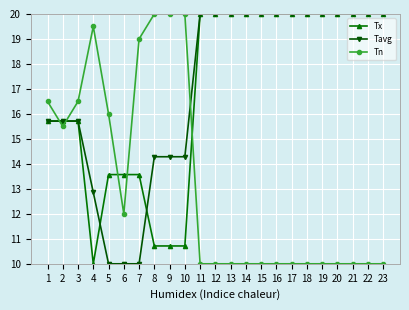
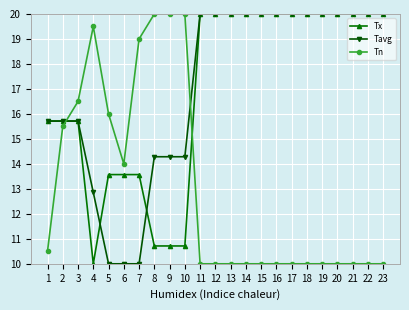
Tn, 1: 16.5 -> 10.5
Tn, 6: 12.0 -> 14.0
